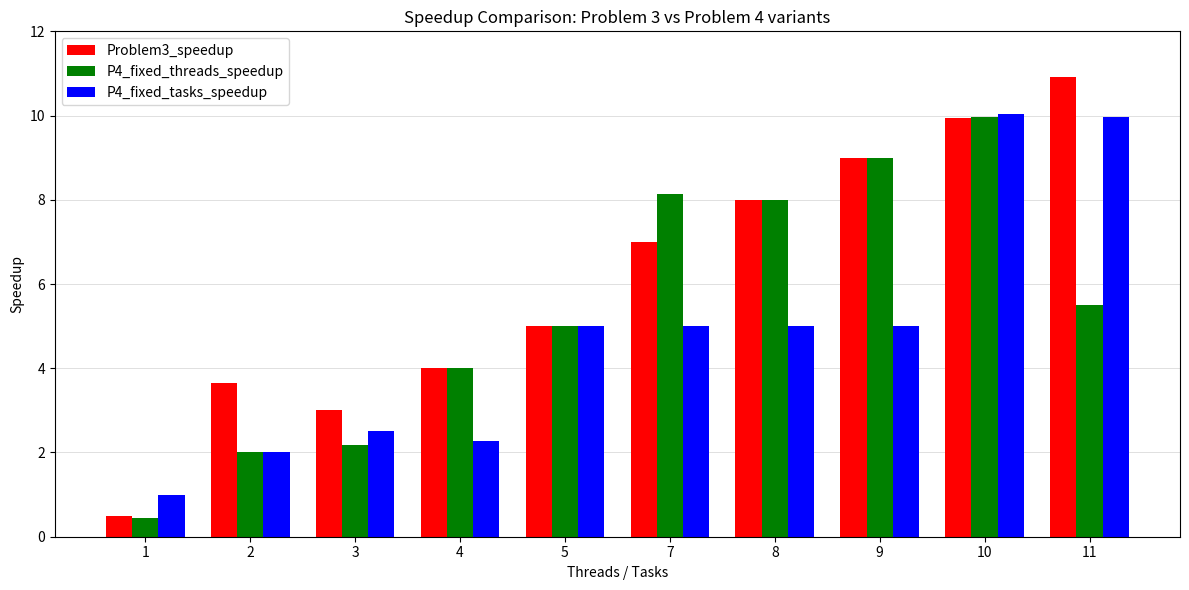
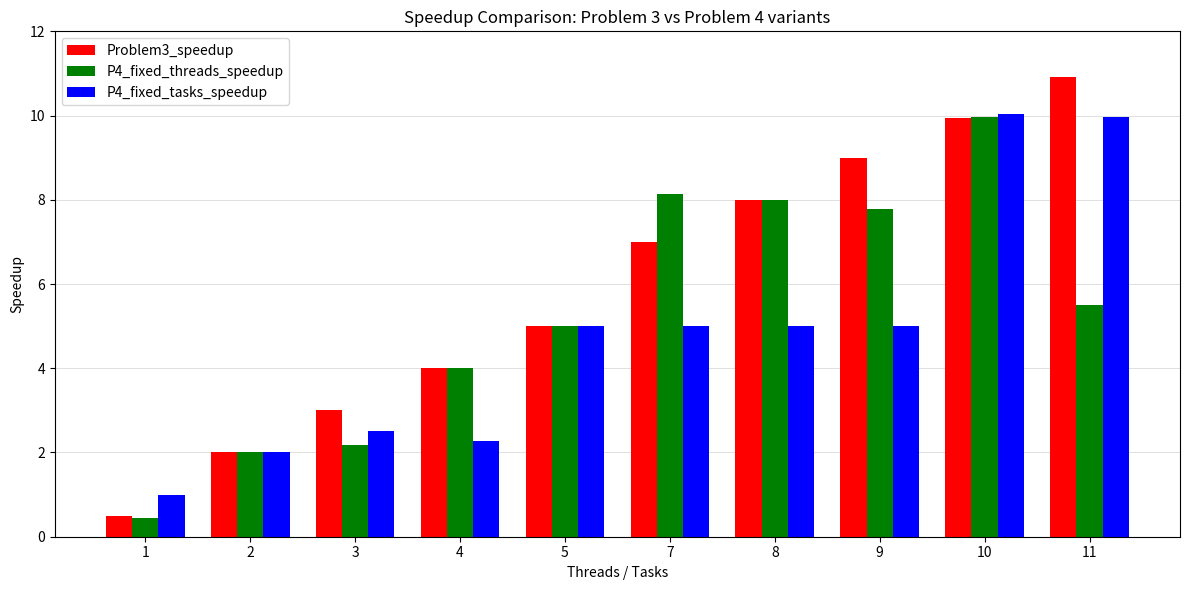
Problem3_speedup, 2: 3.6 -> 2.0
P4_fixed_threads_speedup, 9: 9.0 -> 7.8
